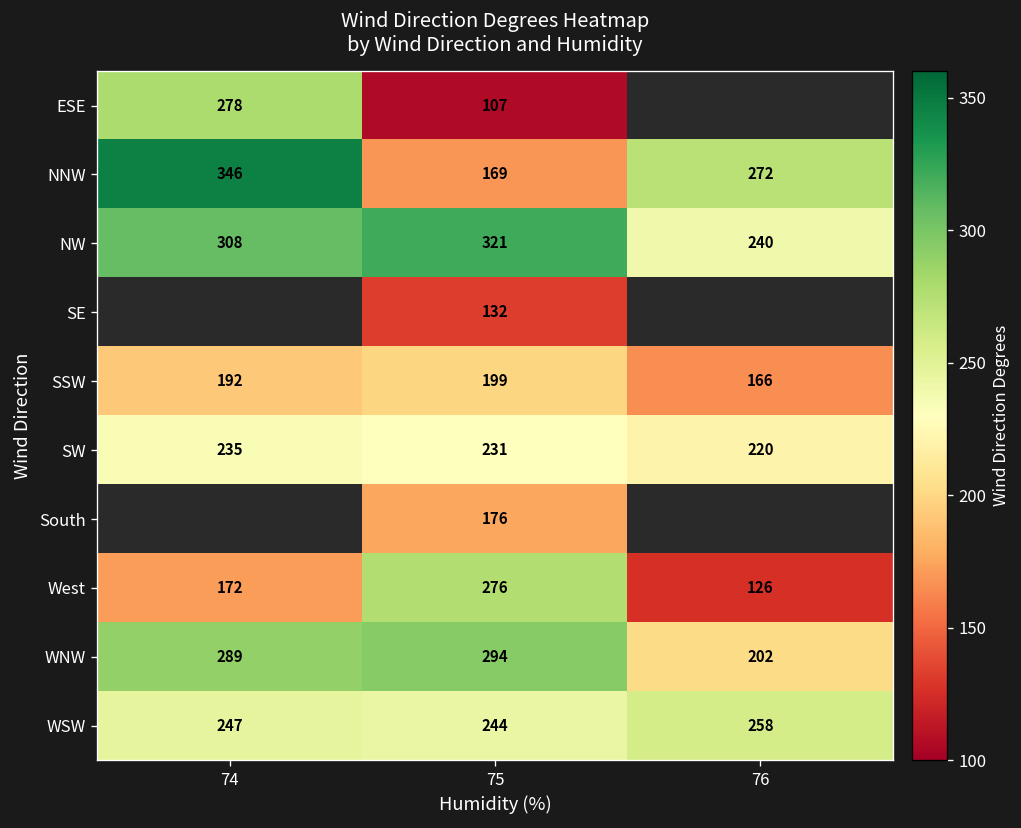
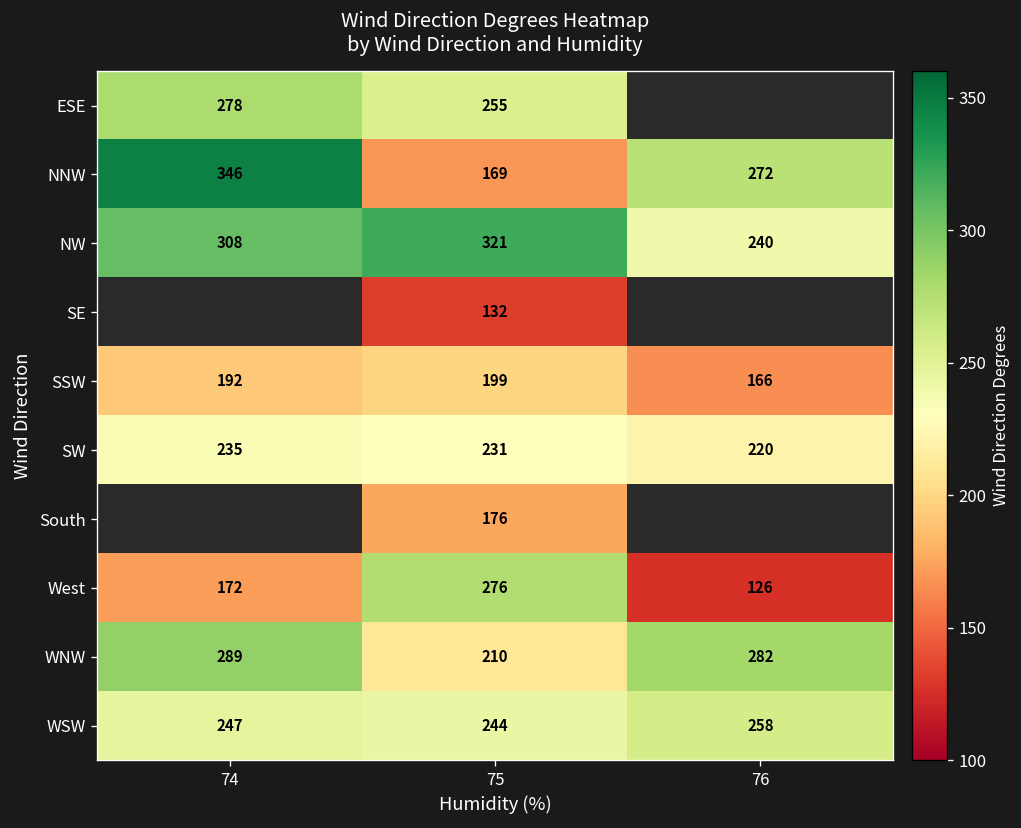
ESE, 75: 107 -> 255
WNW, 75: 294 -> 210
WNW, 76: 202 -> 282
